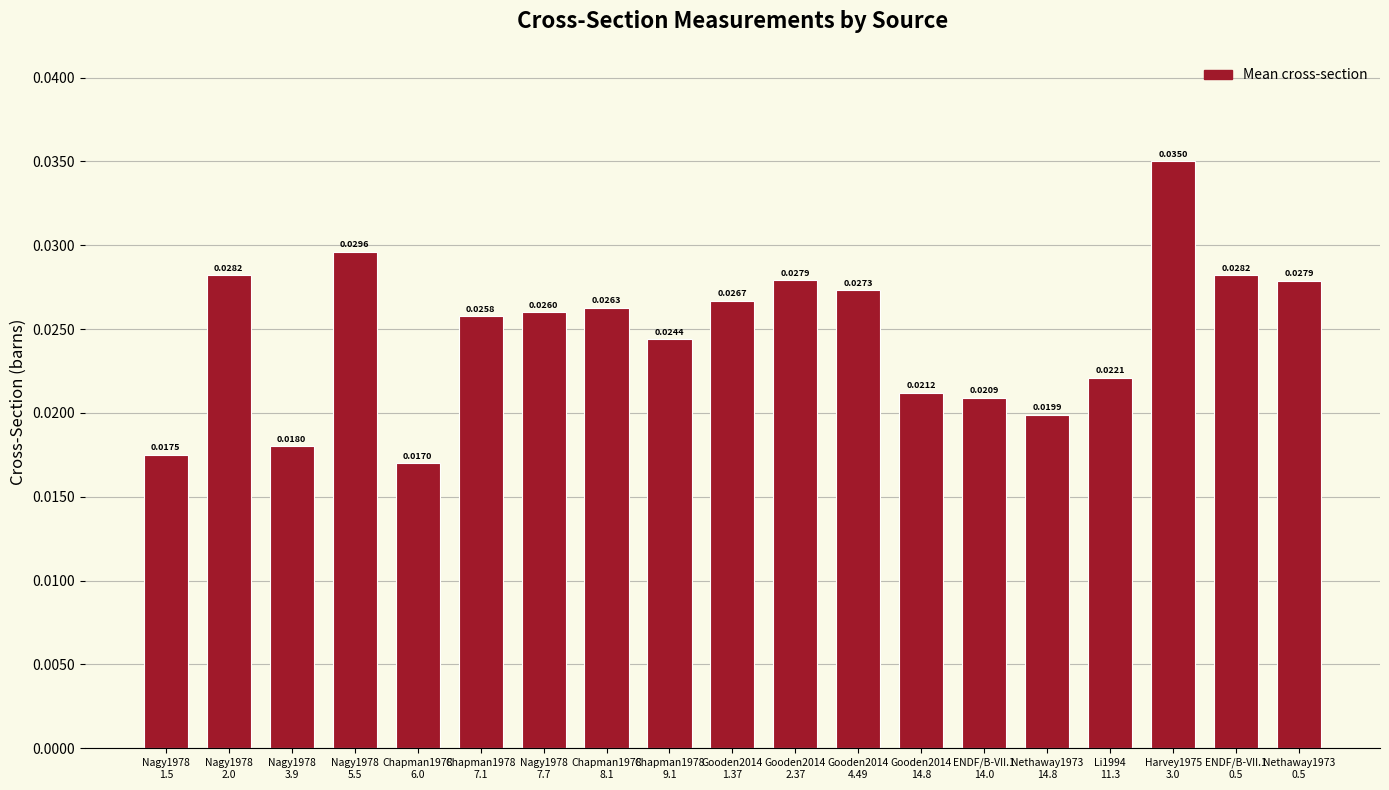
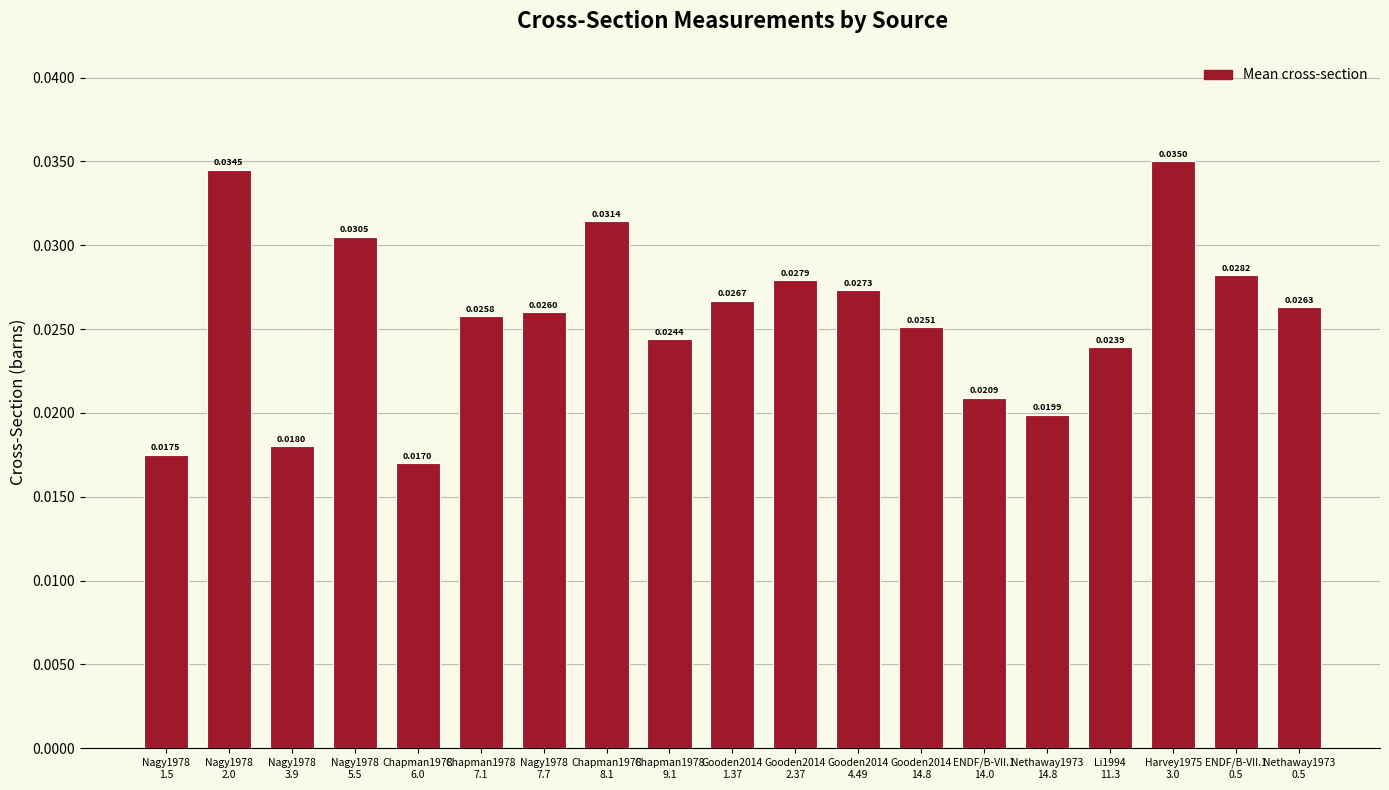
Nagy1978 2.0: 0.0282 -> 0.0345
Nagy1978 5.5: 0.0296 -> 0.0305
Chapman1978 8.1: 0.0263 -> 0.0314
Gooden2014 14.8: 0.0212 -> 0.0251
Li1994 11.3: 0.0221 -> 0.0239
Nethaway1973 0.5: 0.0279 -> 0.0263
